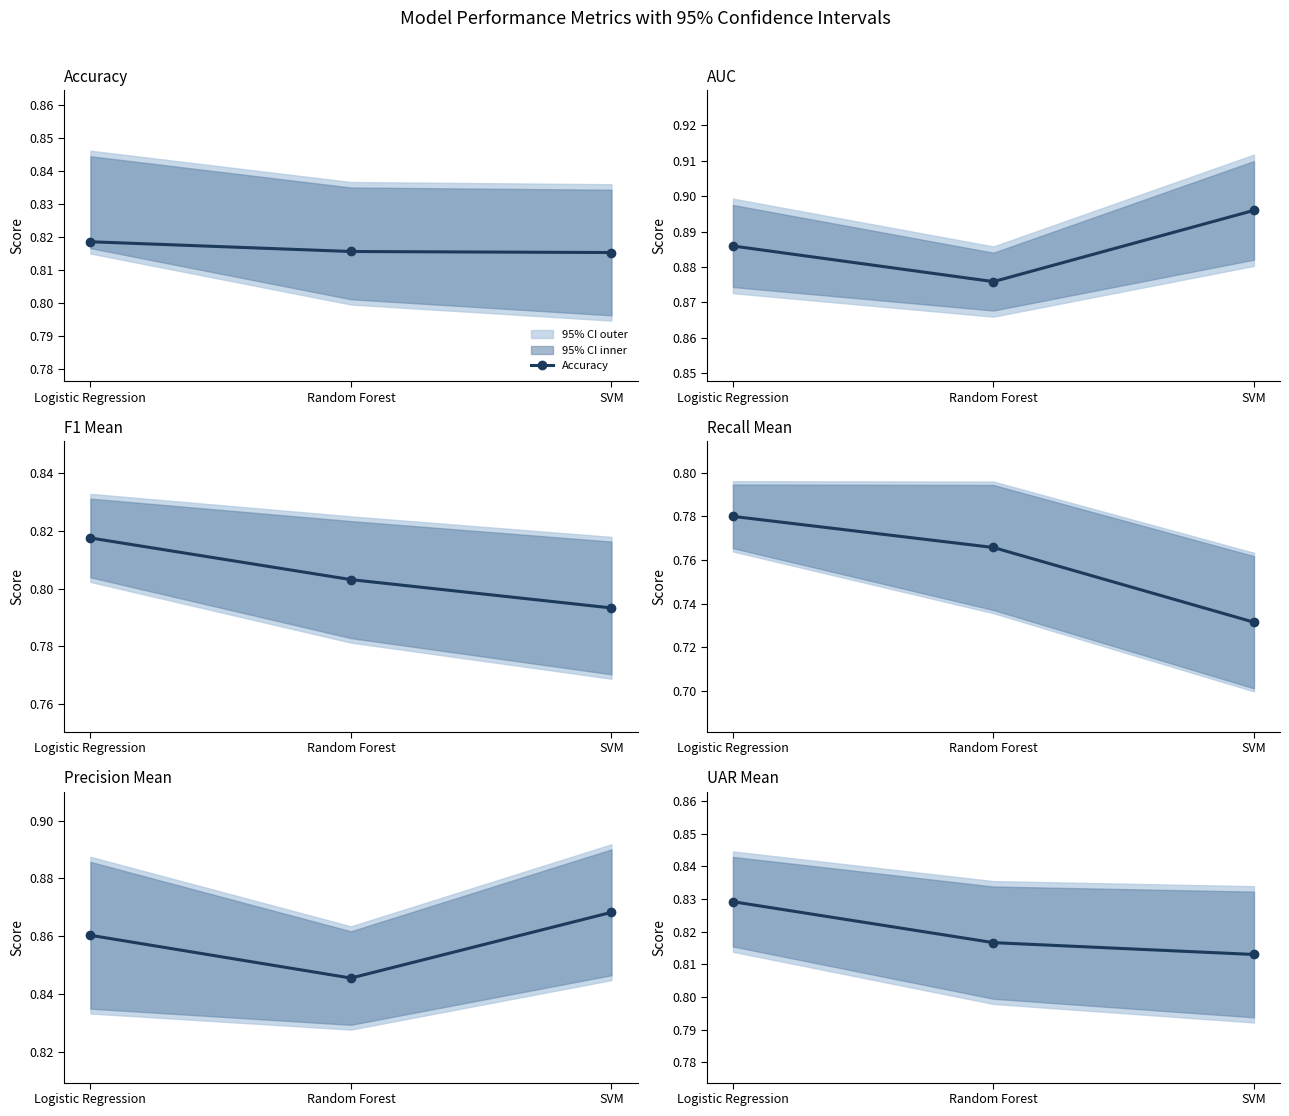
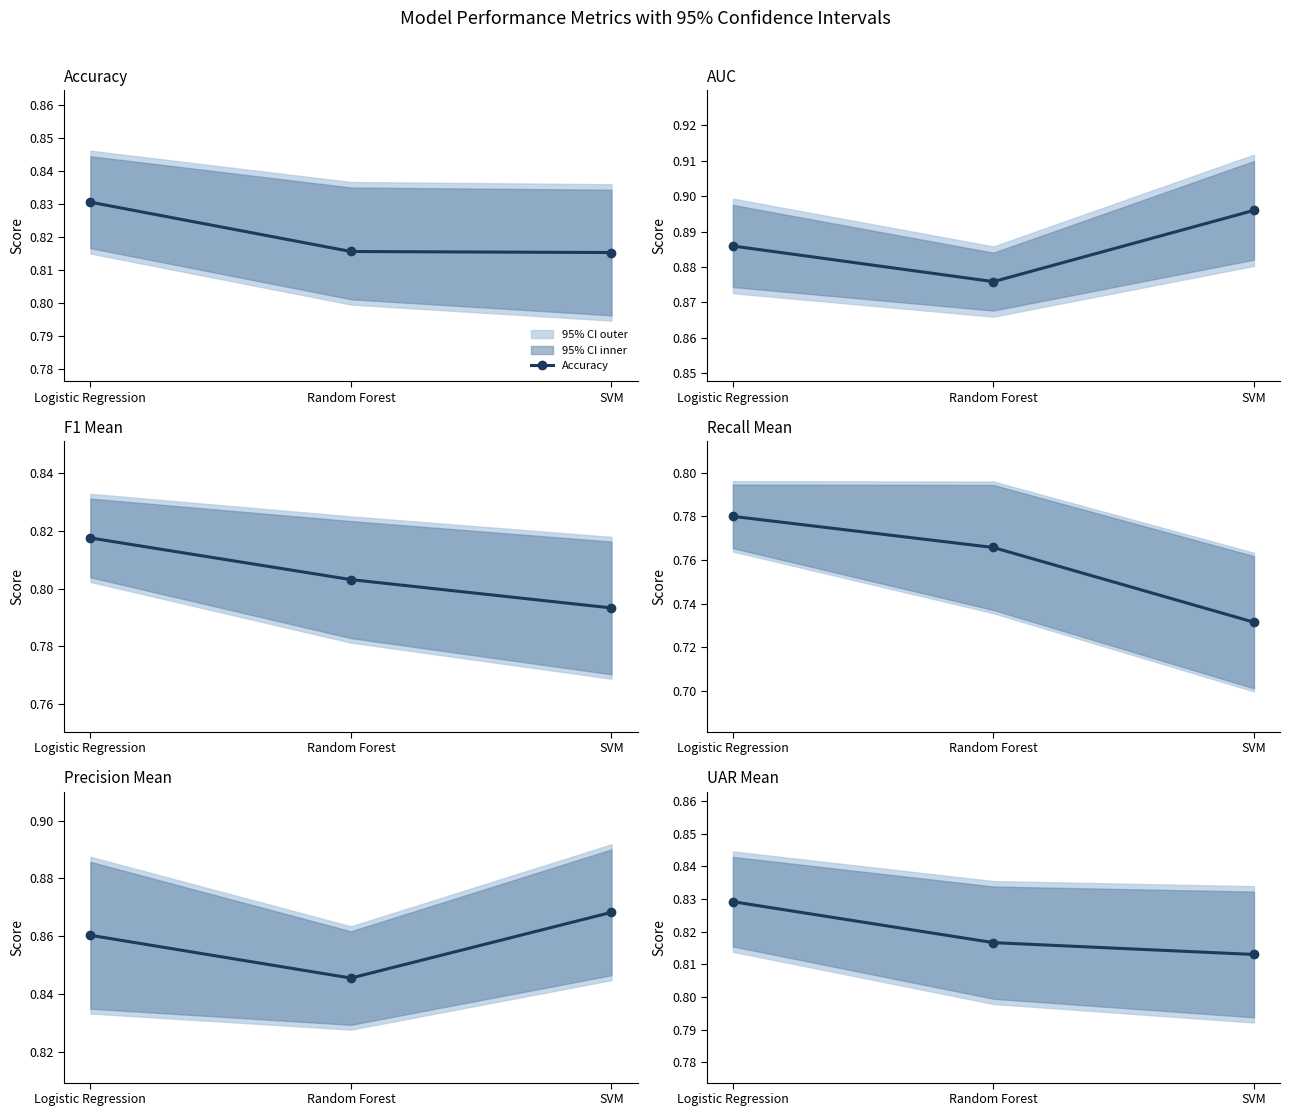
Accuracy, Accuracy, Logistic Regression: 0.819 -> 0.831
